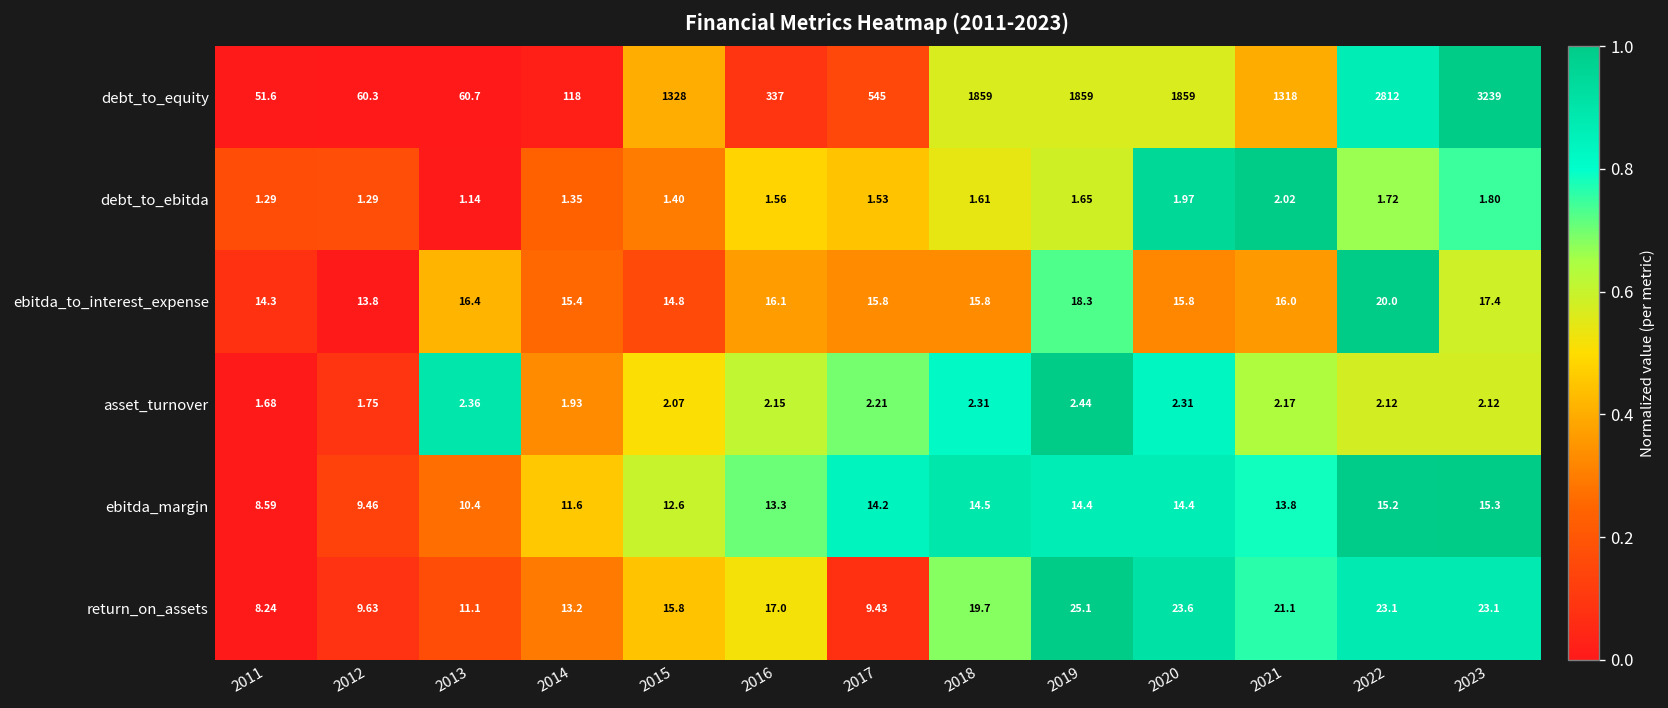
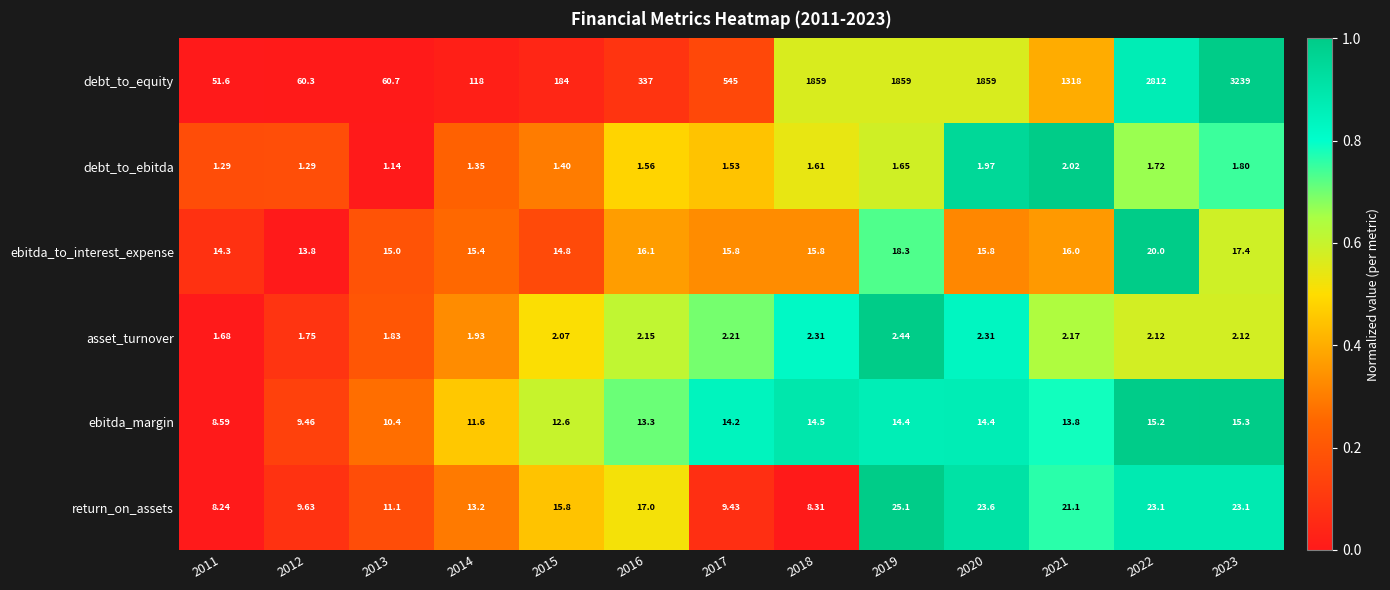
debt_to_equity, 2015: 1328 -> 184
ebitda_to_interest_expense, 2013: 16.4 -> 15.0
asset_turnover, 2013: 2.36 -> 1.83
return_on_assets, 2018: 19.7 -> 8.31
